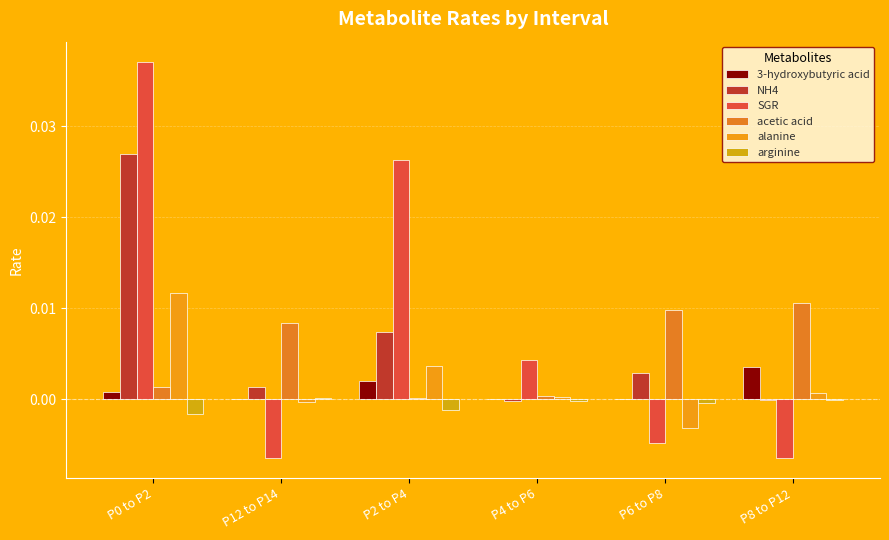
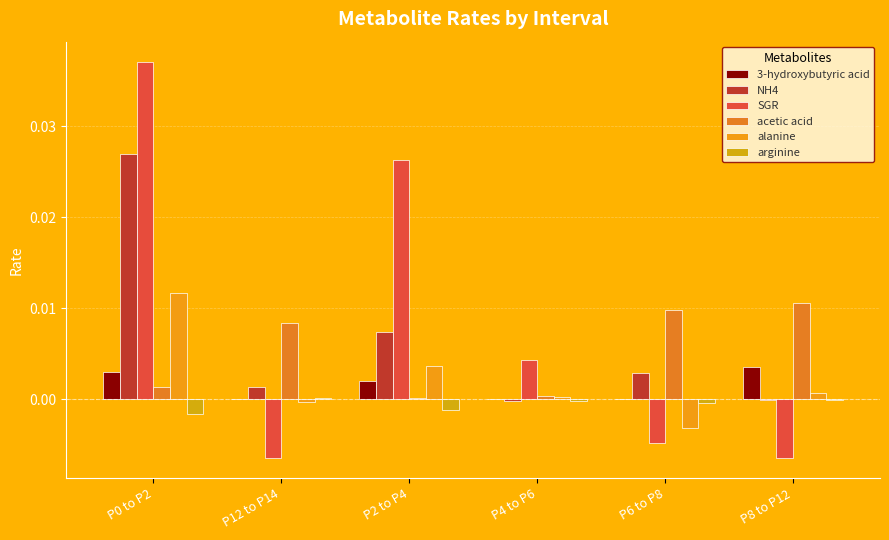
3-hydroxybutyric acid, P0 to P2: 0.001 -> 0.003
